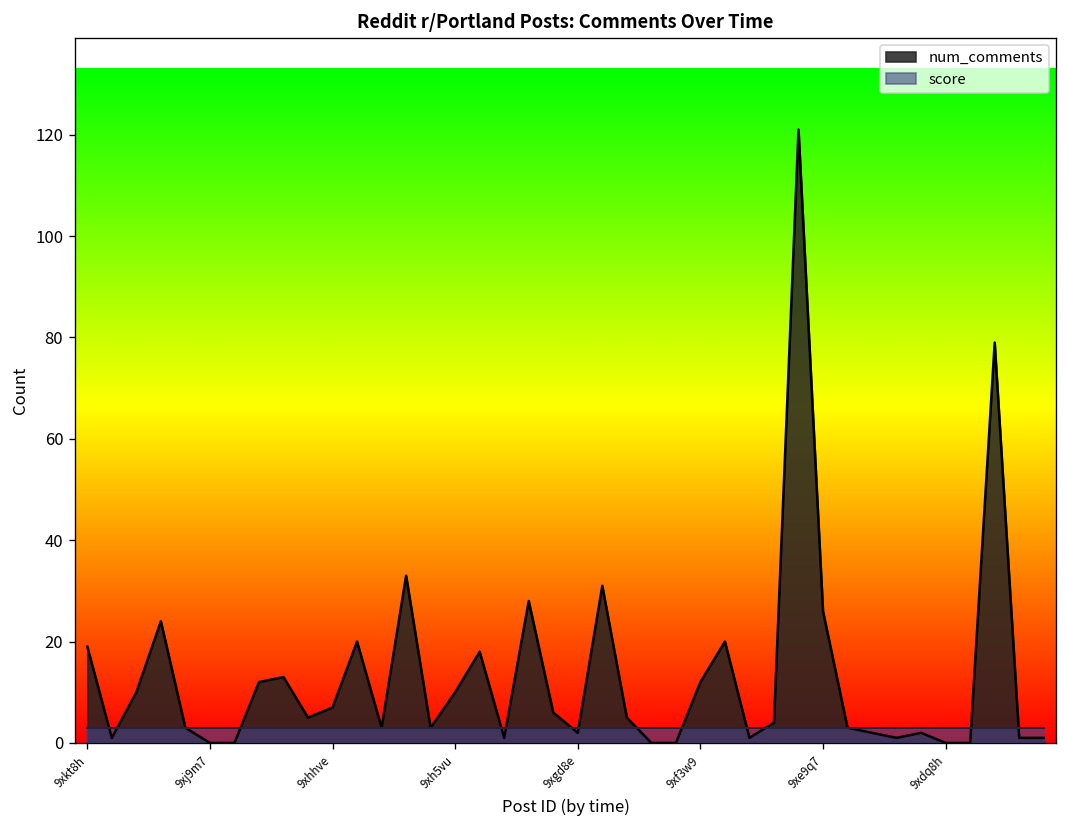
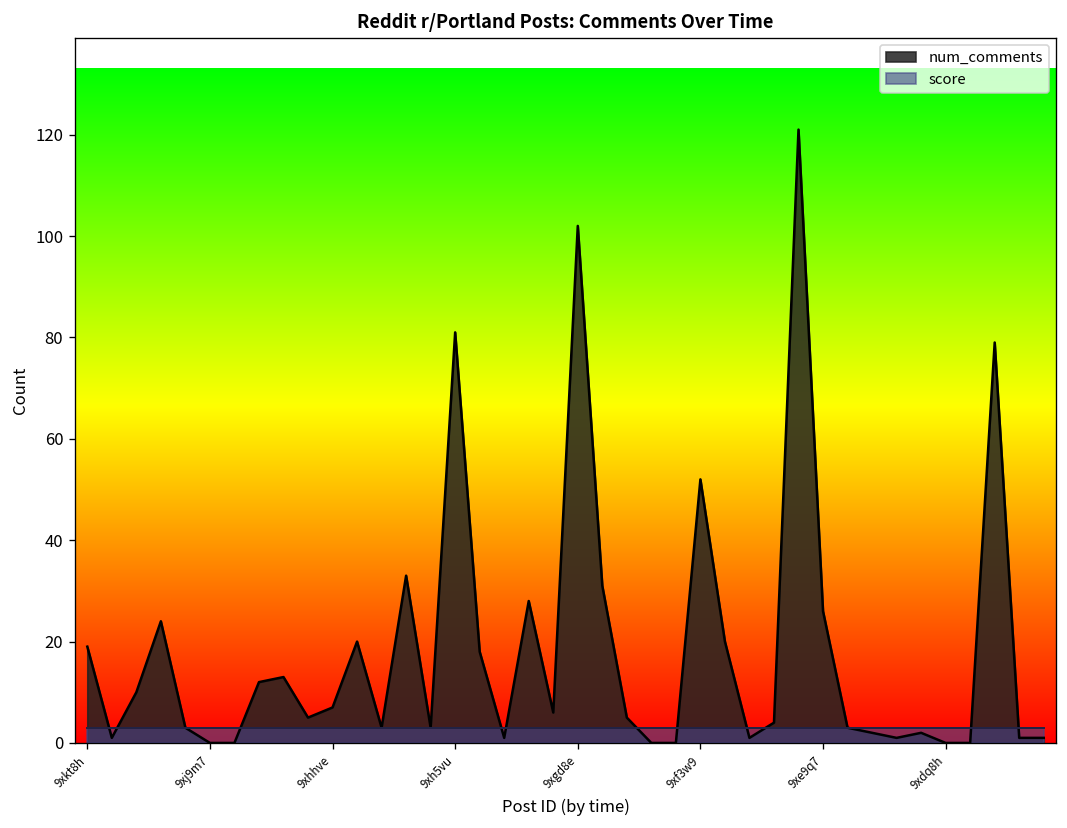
num_comments, 9xh5vu: 10 -> 81
num_comments, 9xgd8e: 2 -> 102
num_comments, 9xf3w9: 12 -> 52
